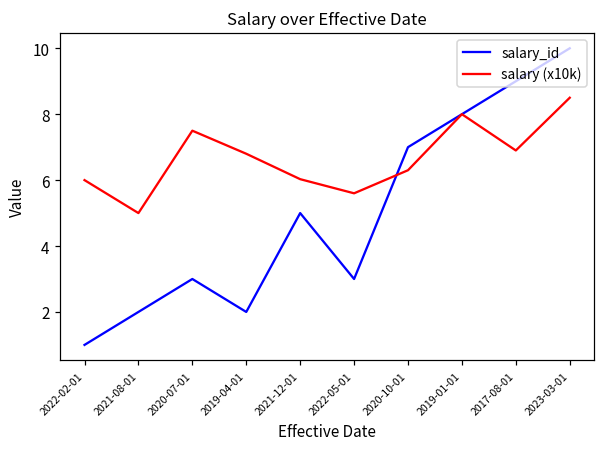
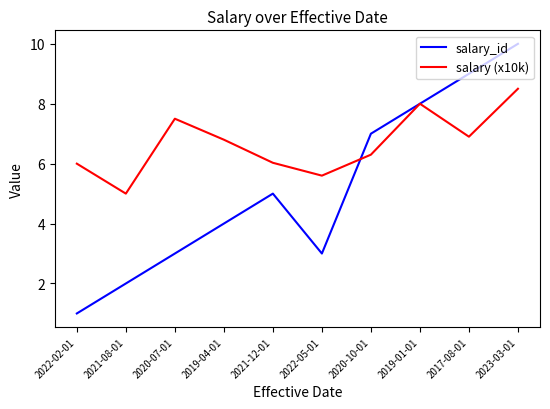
salary_id, 2019-04-01: 2 -> 4
